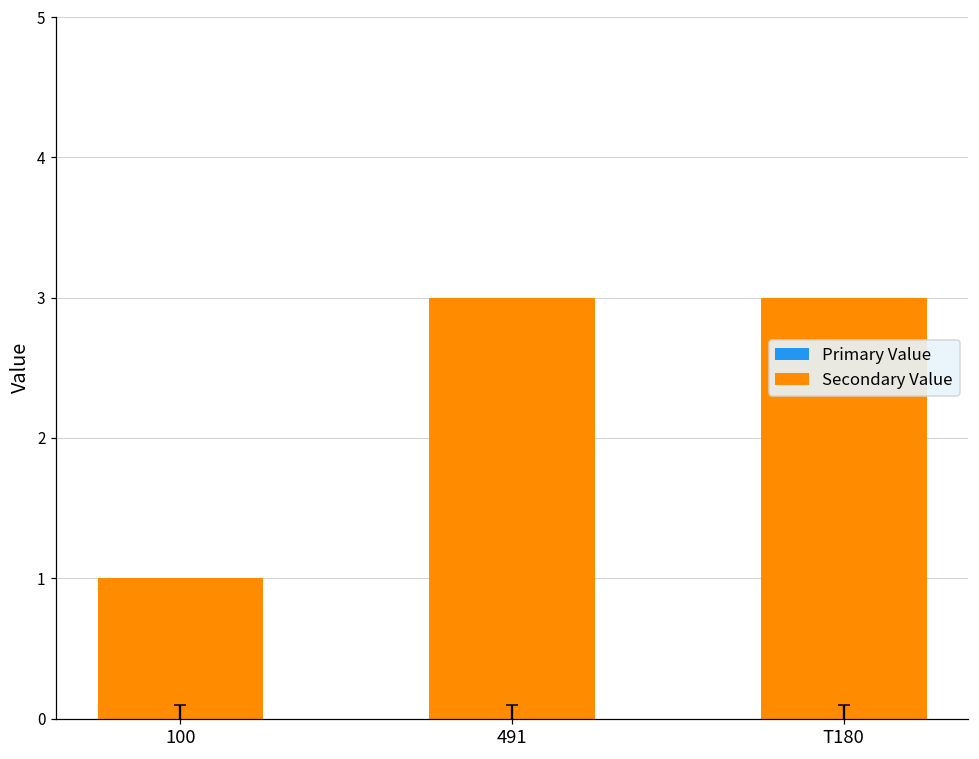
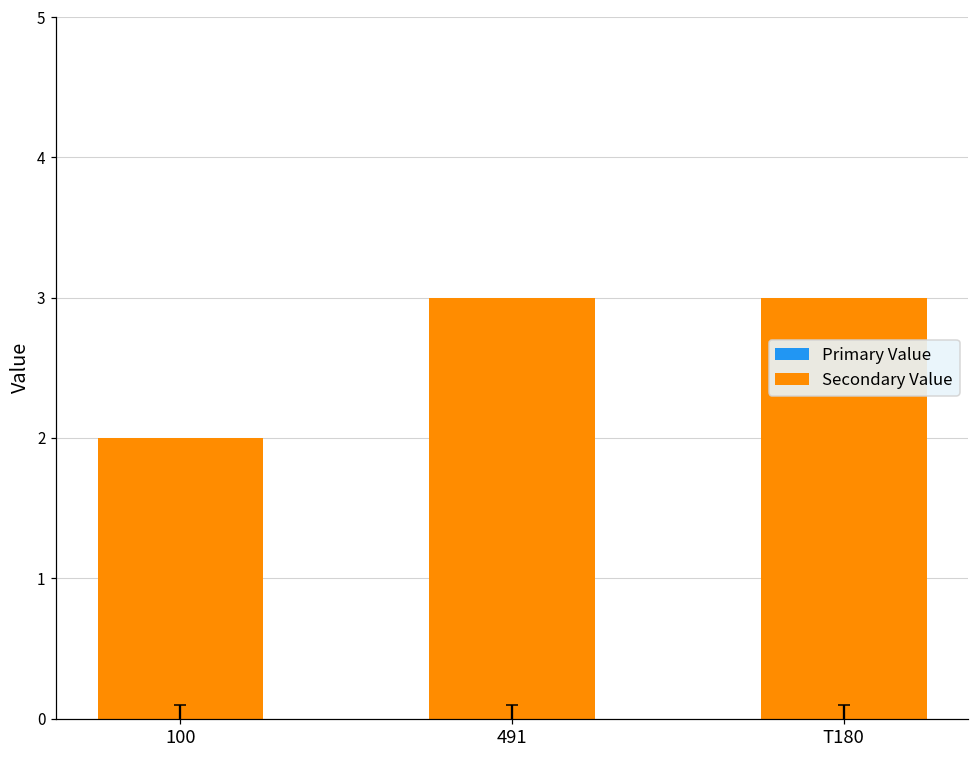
Secondary Value, 100: 1 -> 2
